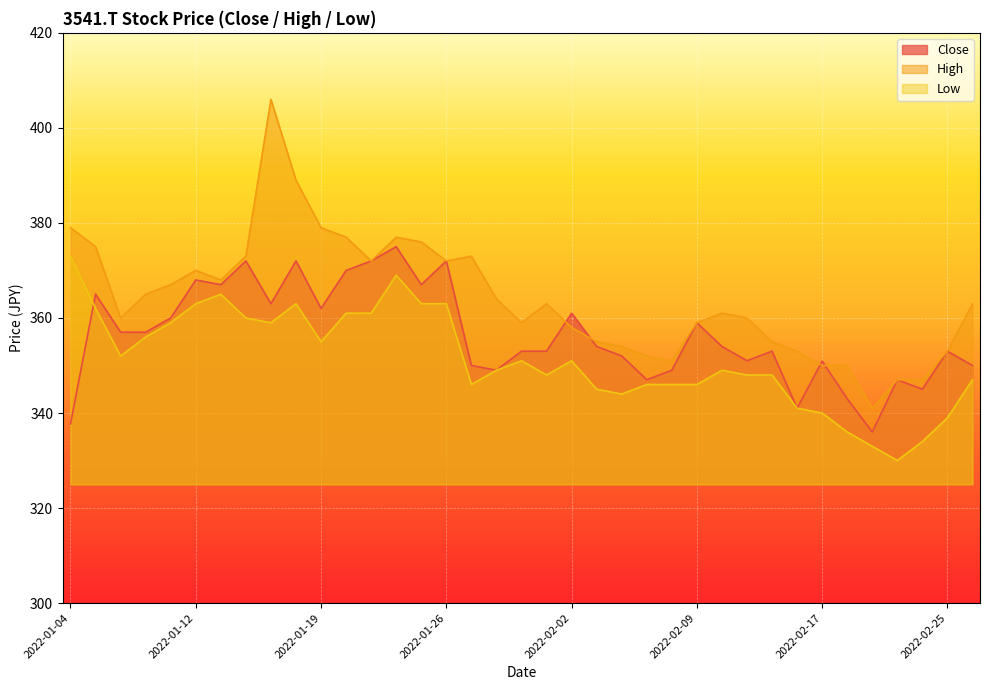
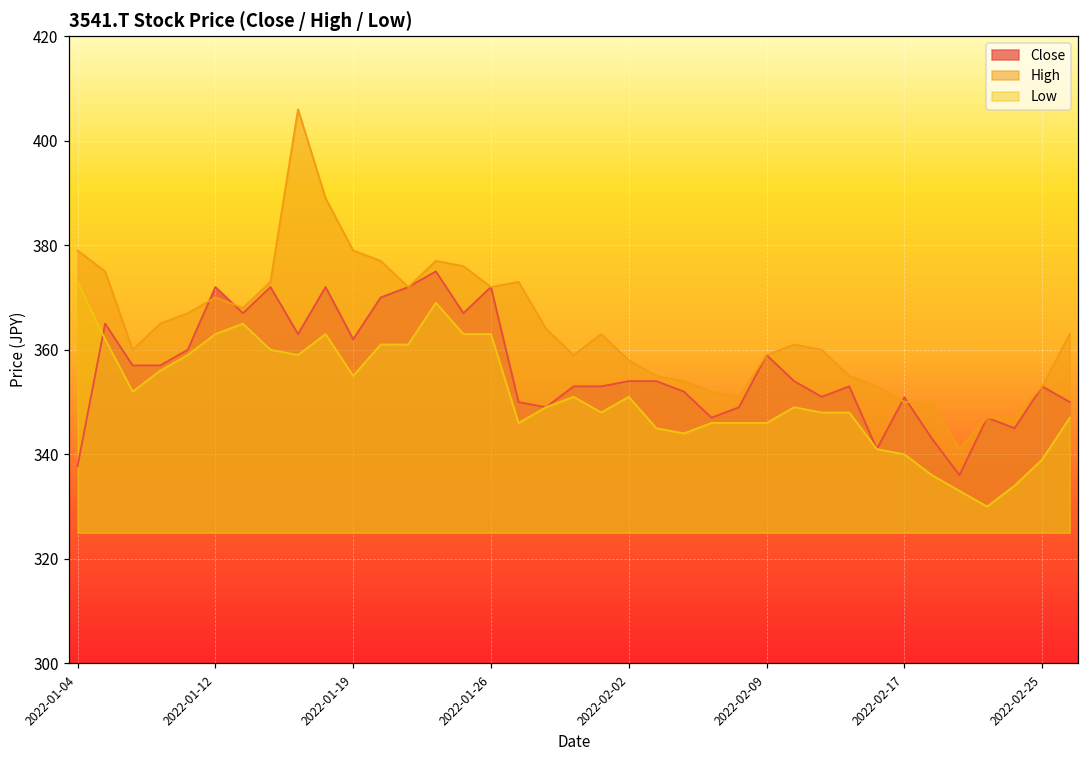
Close, 2022-01-12: 368 -> 372
Close, 2022-02-02: 361 -> 354
